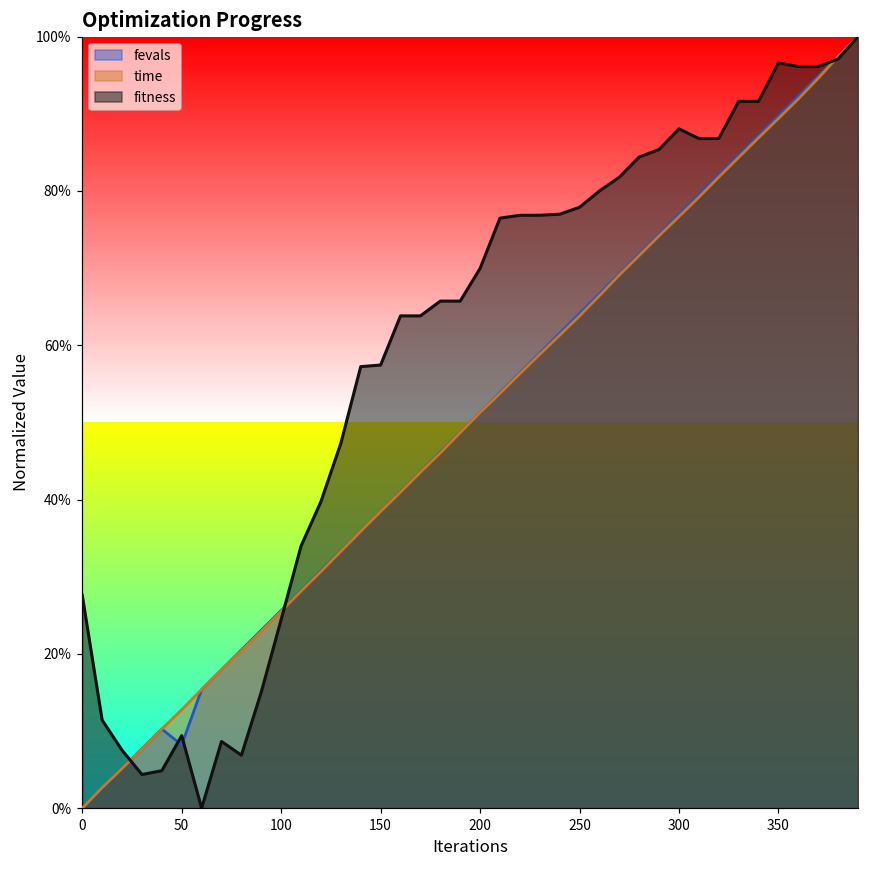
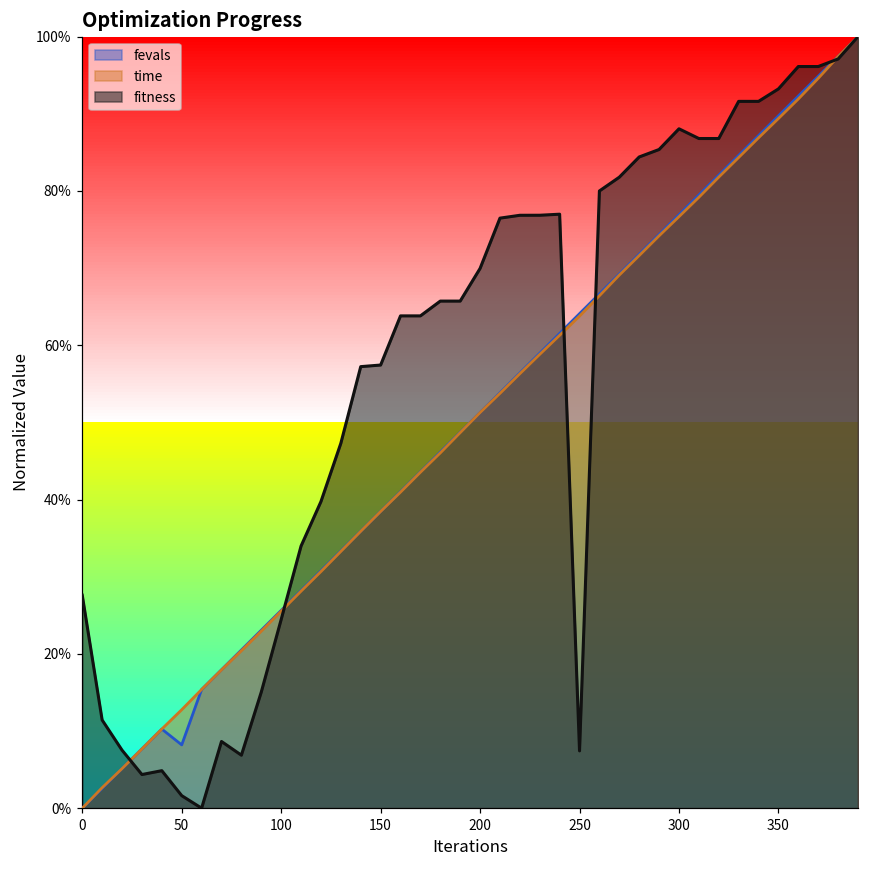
fitness, 50: 9% -> 2%
fitness, 250: 78% -> 7%
fitness, 350: 97% -> 93%
